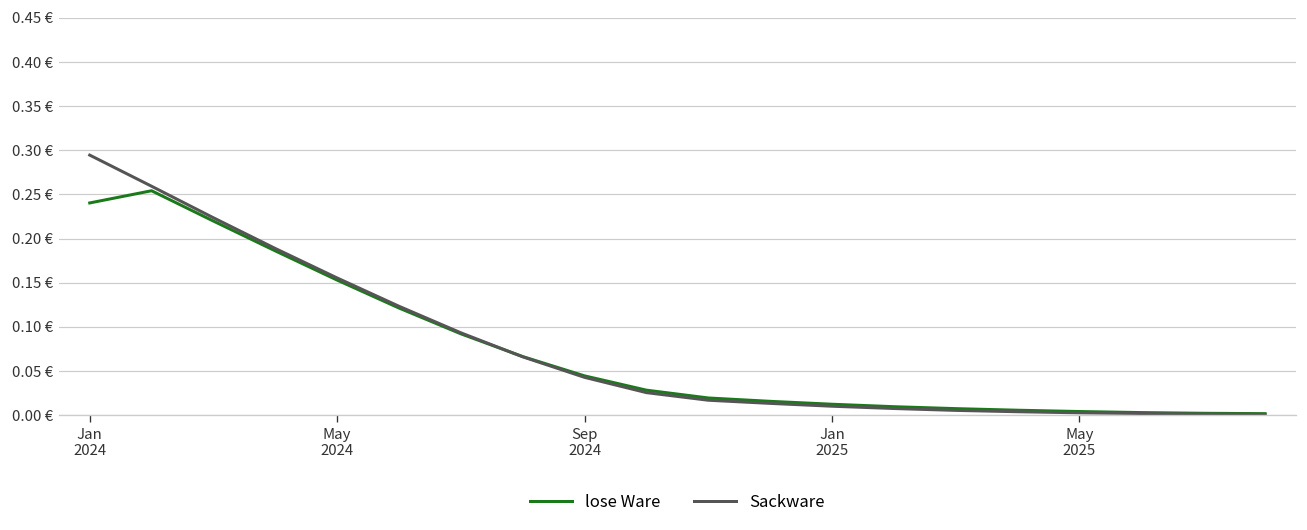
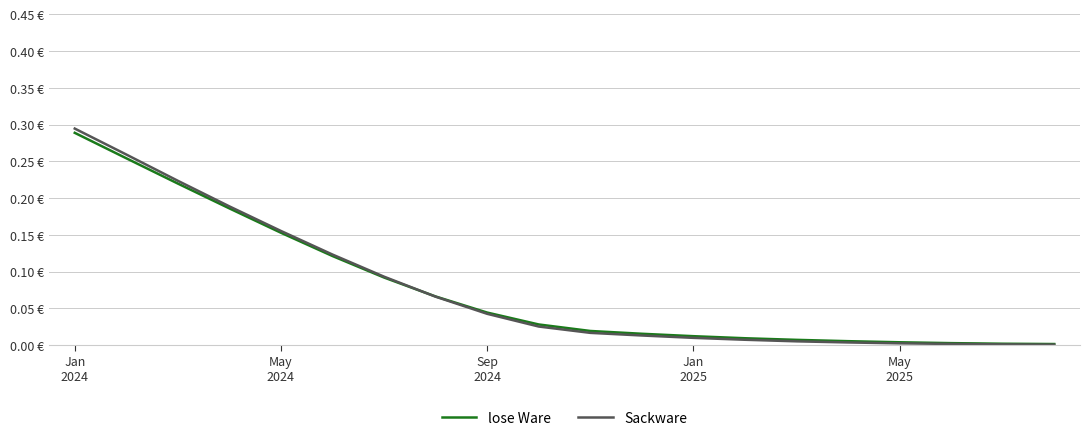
lose Ware, Jan 2024: 0.24 € -> 0.29 €
